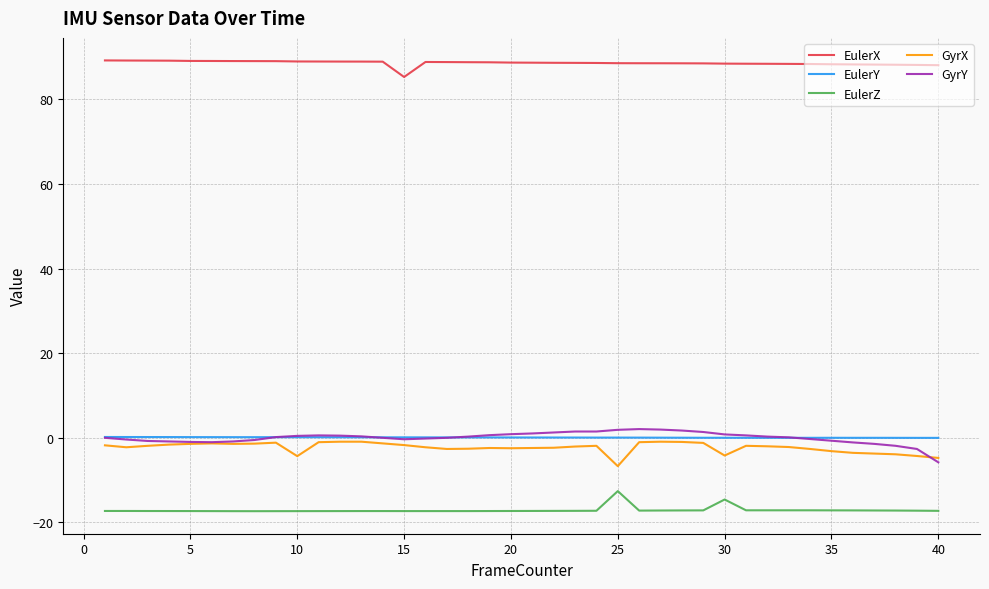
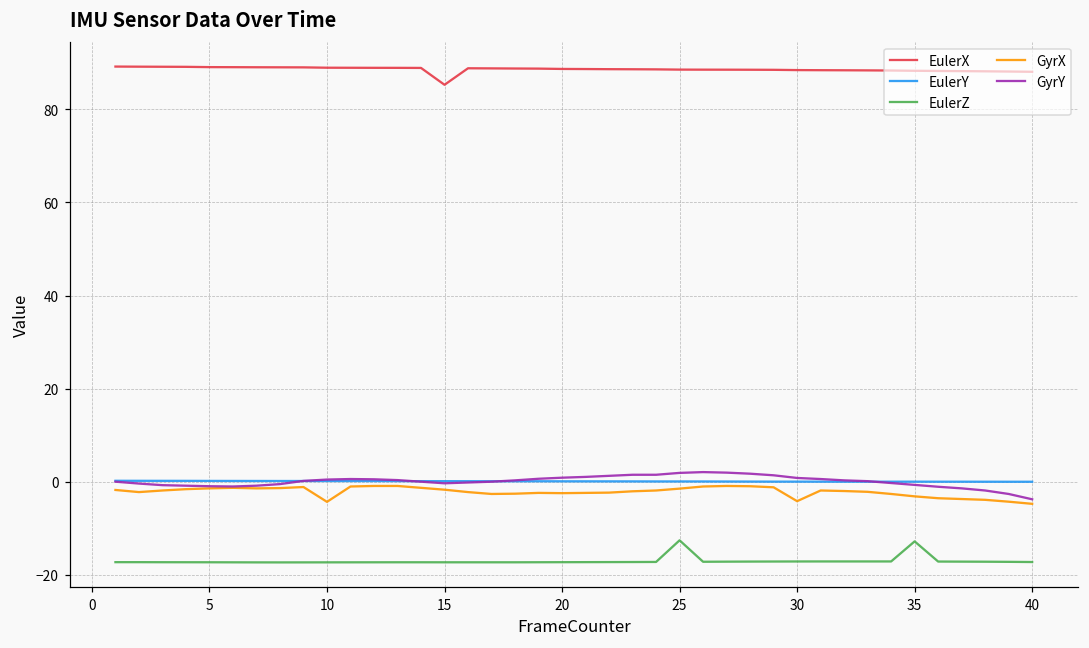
GyrX, 25: -7 -> -1
EulerZ, 30: -15 -> -17
EulerZ, 35: -17 -> -13
GyrY, 40: -6 -> -4
